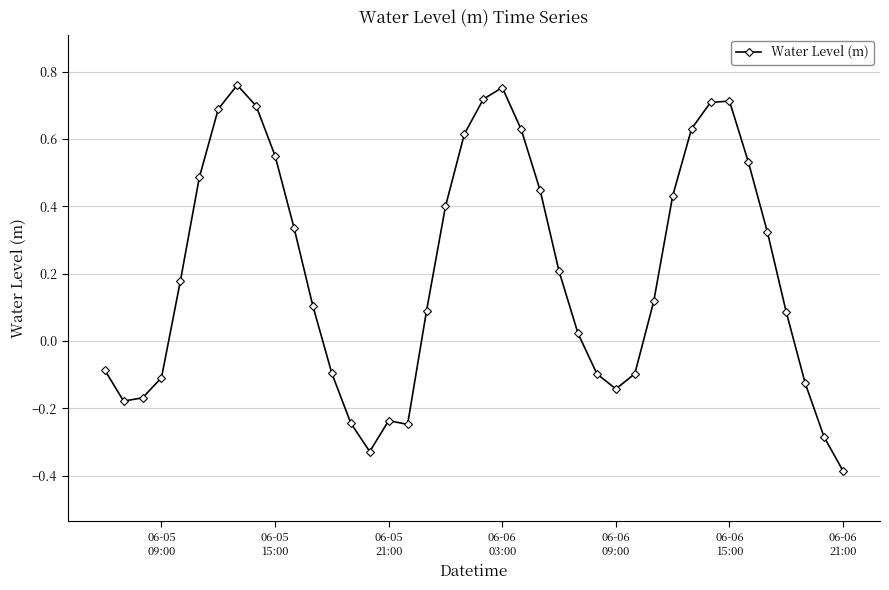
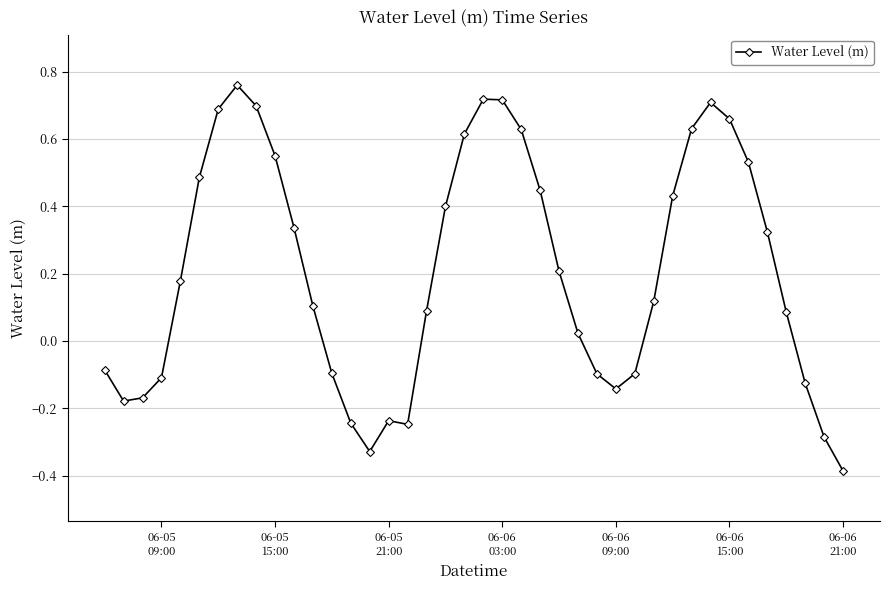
06-06 03:00: 0.75 -> 0.72
06-06 15:00: 0.71 -> 0.66
